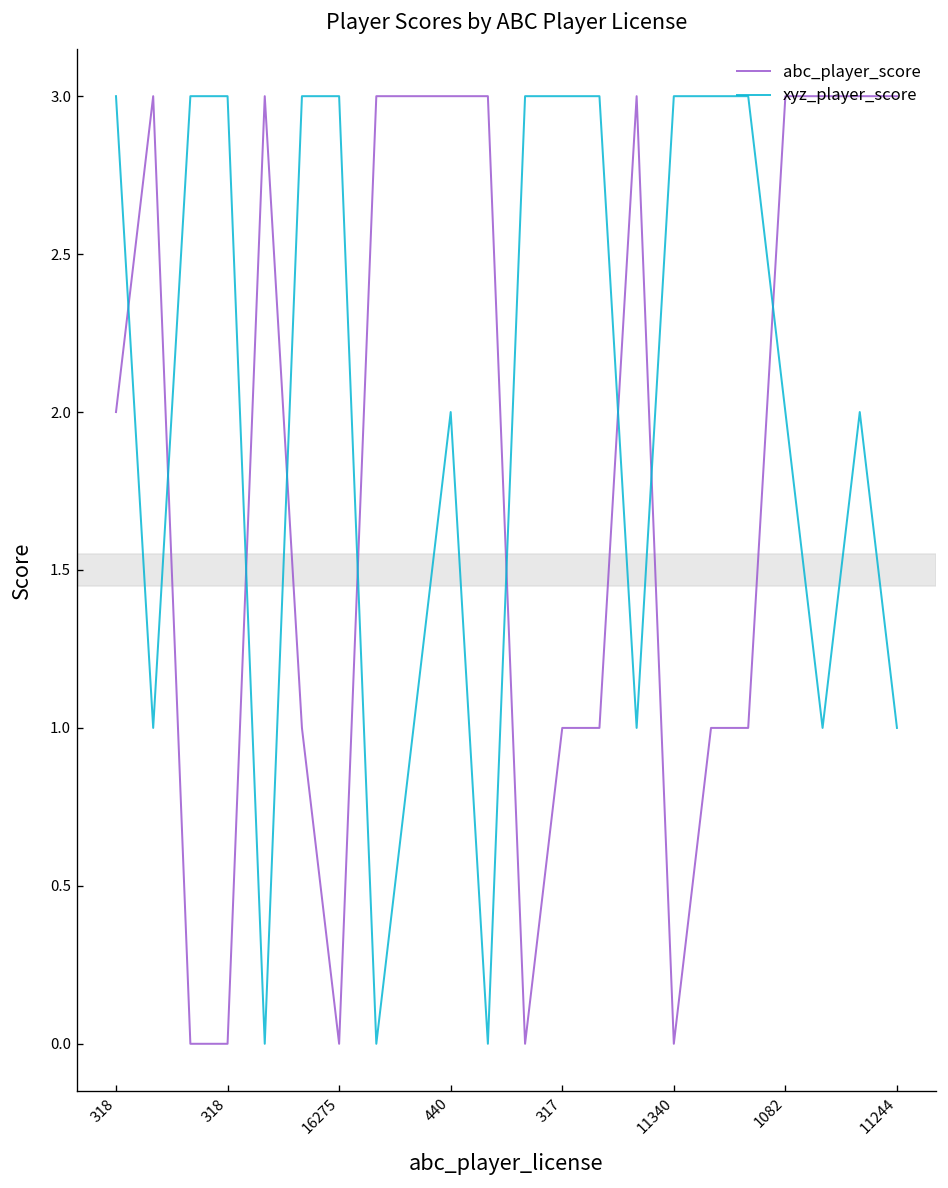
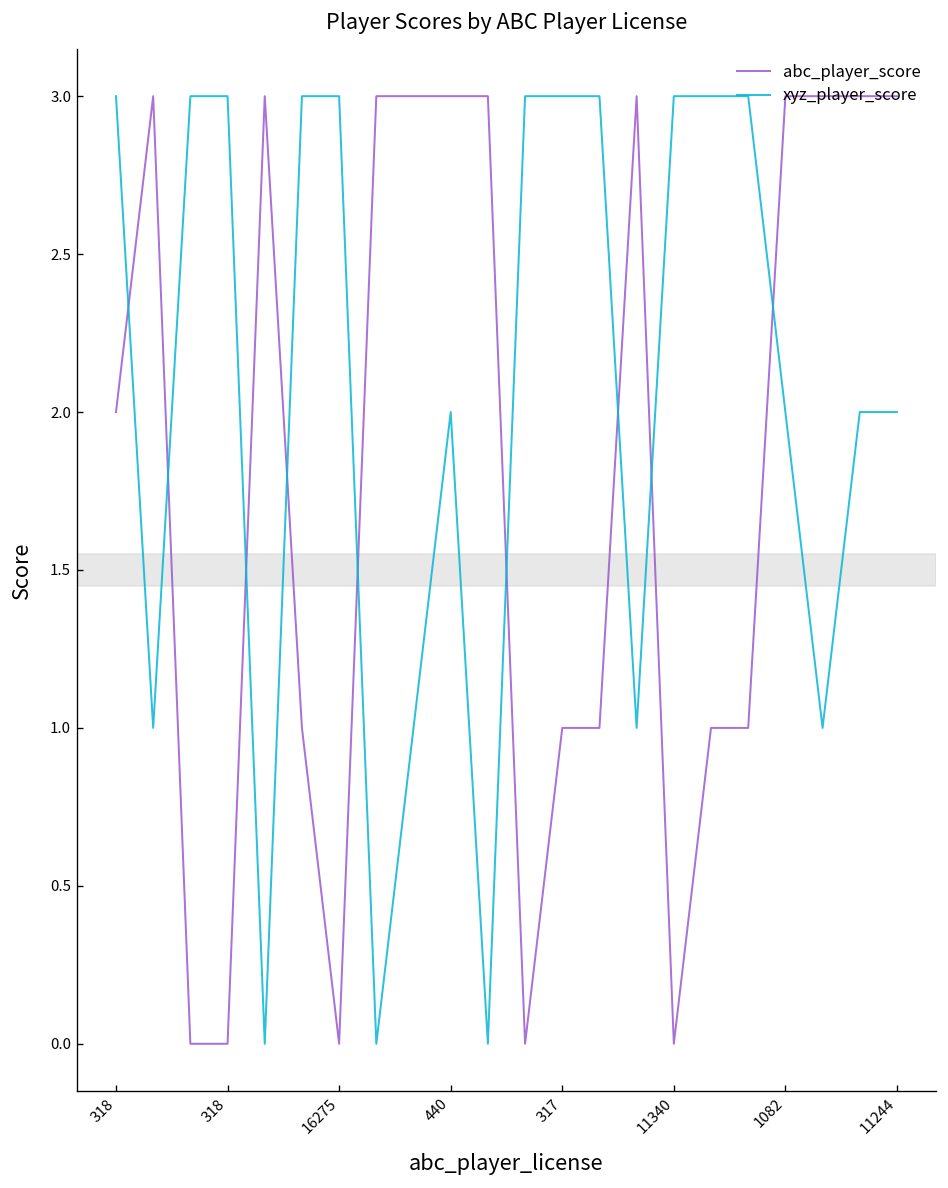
xyz_player_score, 11244: 1 -> 2
